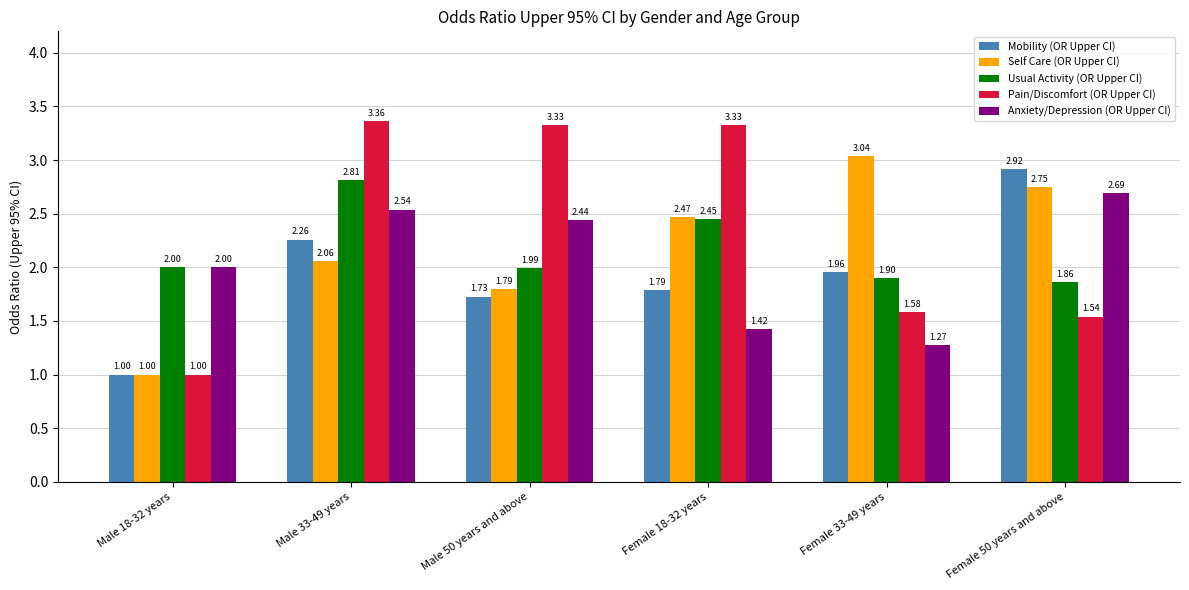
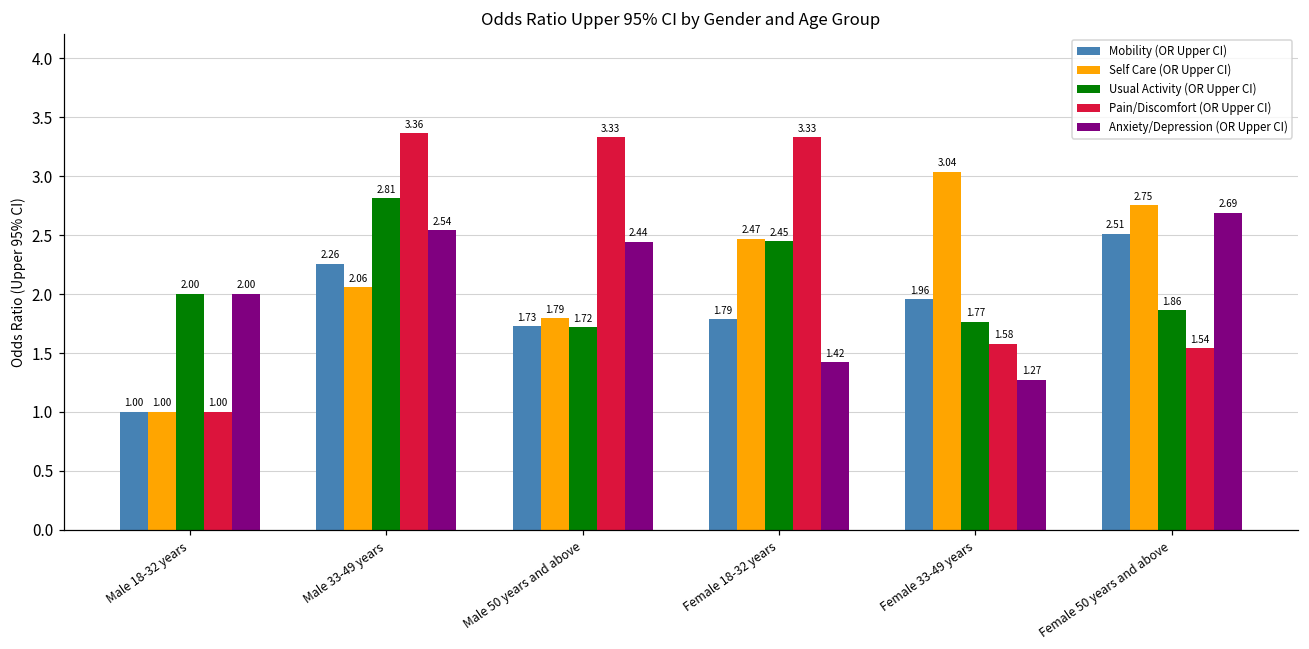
Usual Activity (OR Upper CI), Male 50 years and above: 1.99 -> 1.72
Usual Activity (OR Upper CI), Female 33-49 years: 1.90 -> 1.77
Mobility (OR Upper CI), Female 50 years and above: 2.92 -> 2.51
